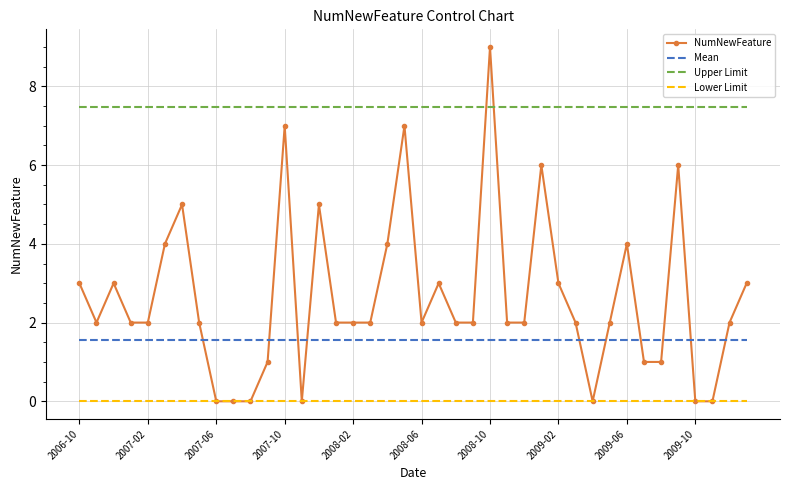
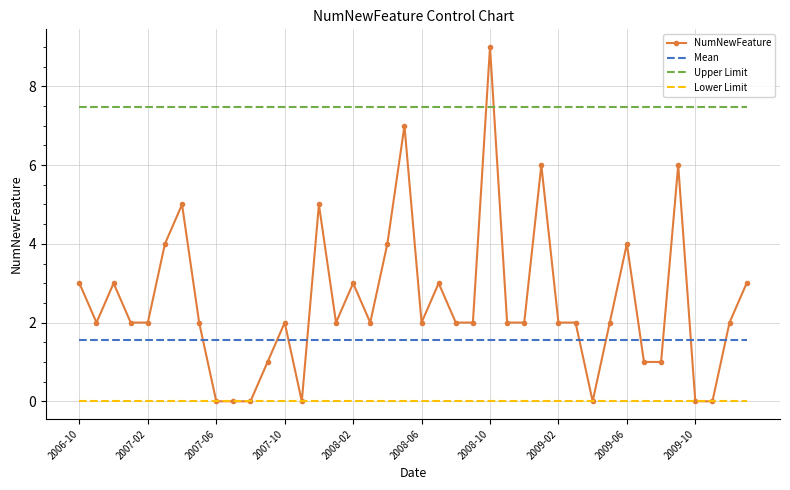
NumNewFeature, 2007-10: 7 -> 2
NumNewFeature, 2008-02: 2 -> 3
NumNewFeature, 2009-02: 3 -> 2
